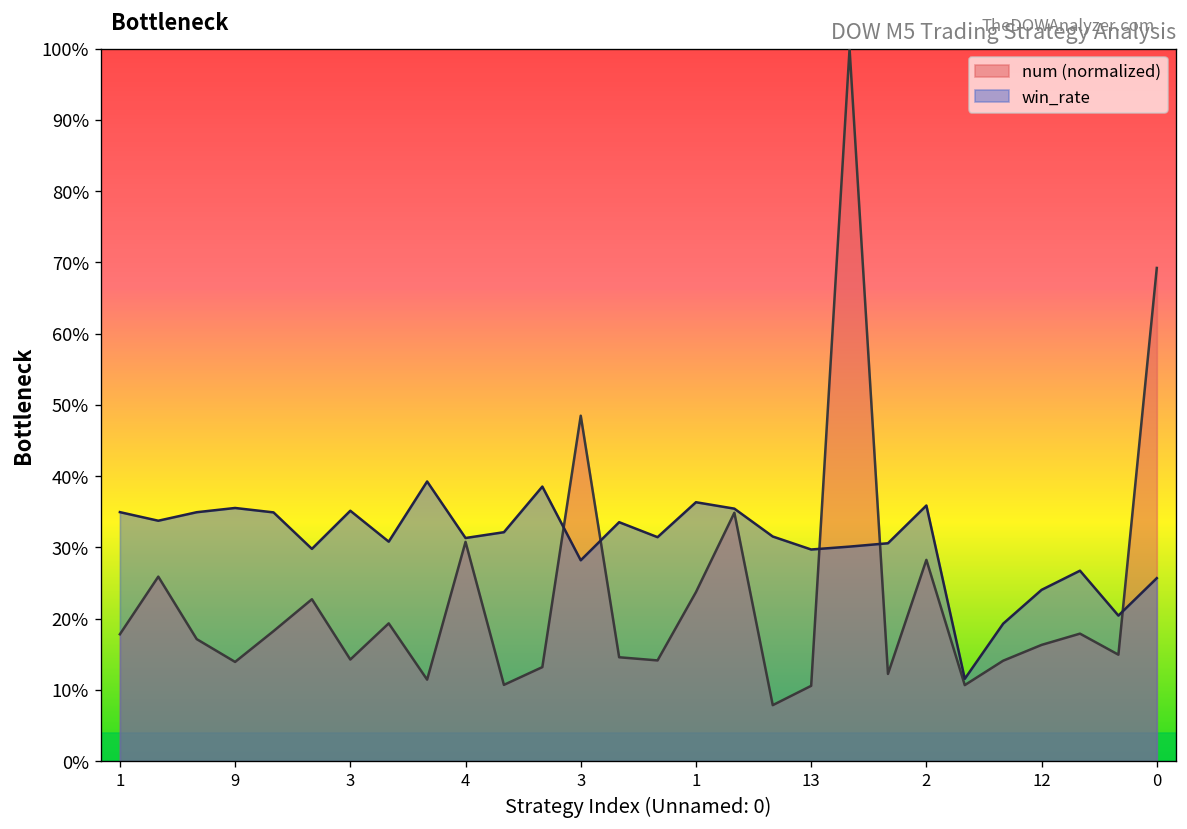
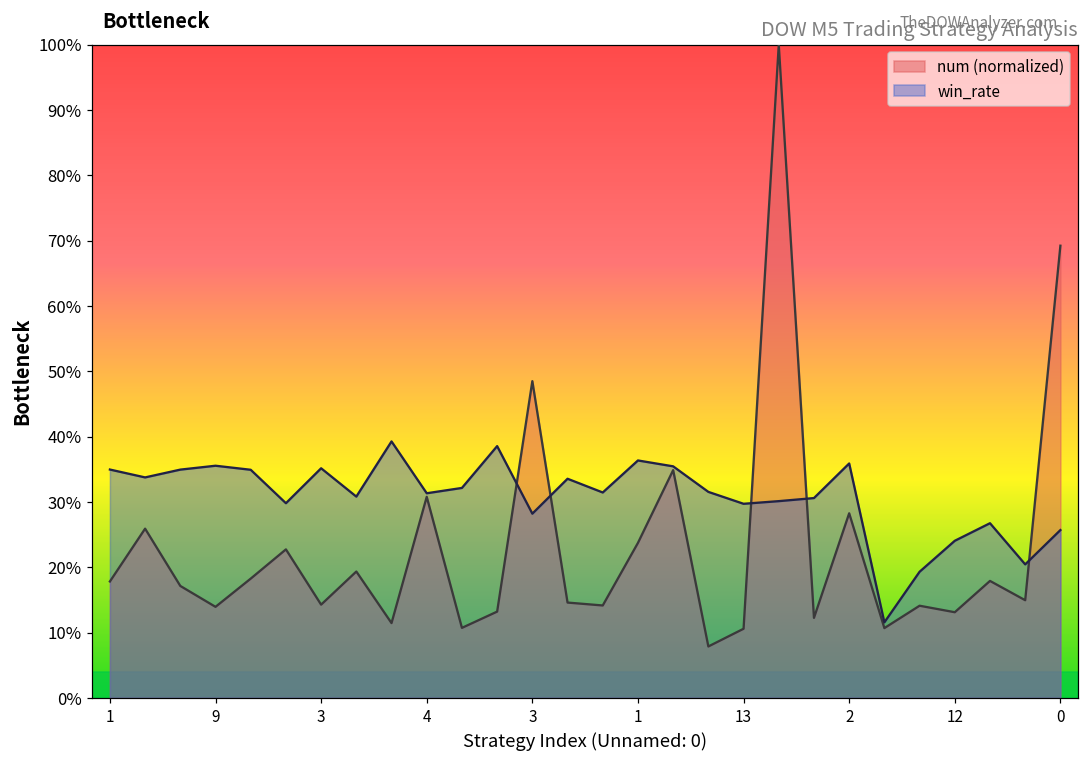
num (normalized), 12: 16% -> 13%
